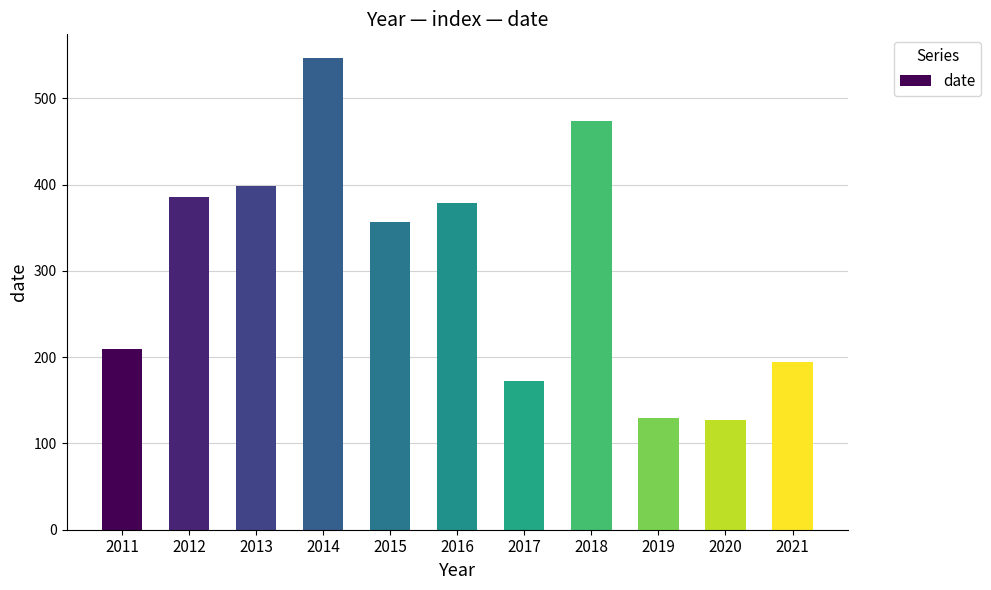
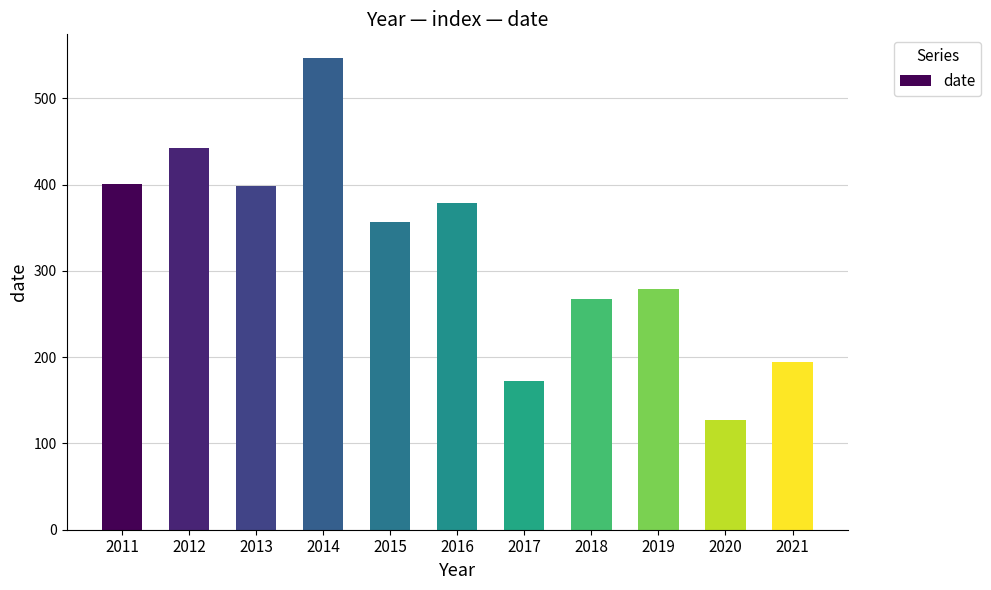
2011: 210 -> 400
2012: 390 -> 440
2018: 470 -> 270
2019: 130 -> 280
